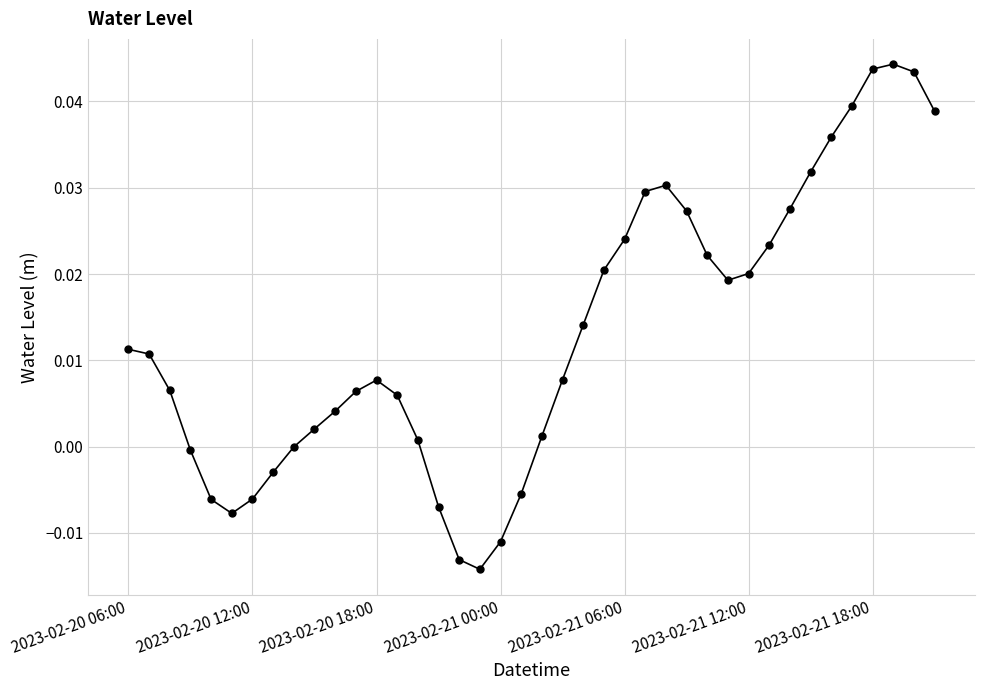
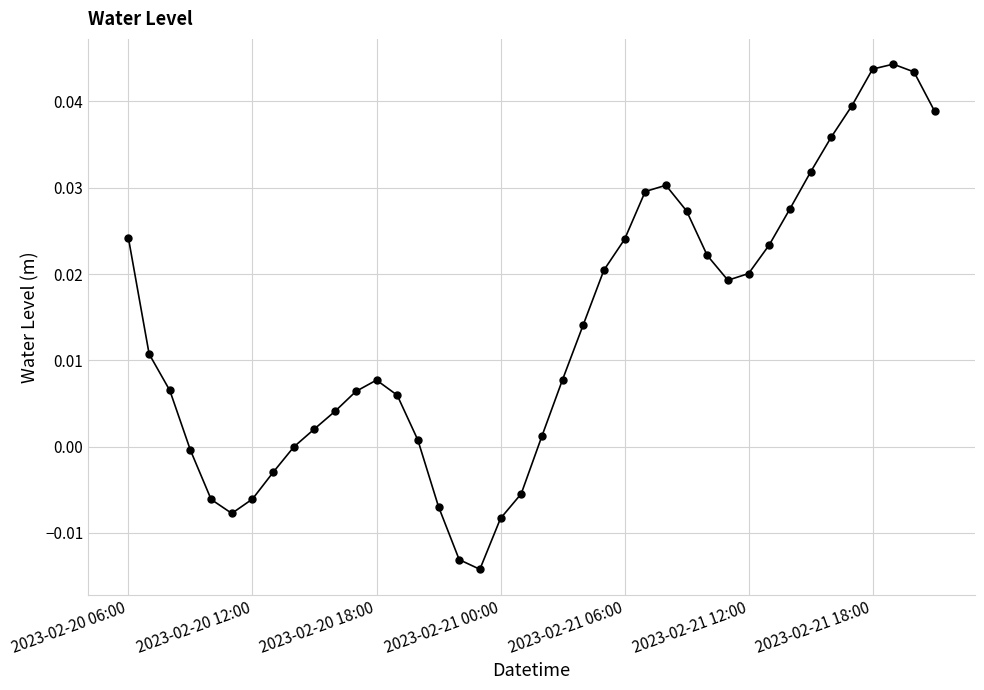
2023-02-20 06:00: 0.011 -> 0.024
2023-02-21 00:00: -0.011 -> -0.008
